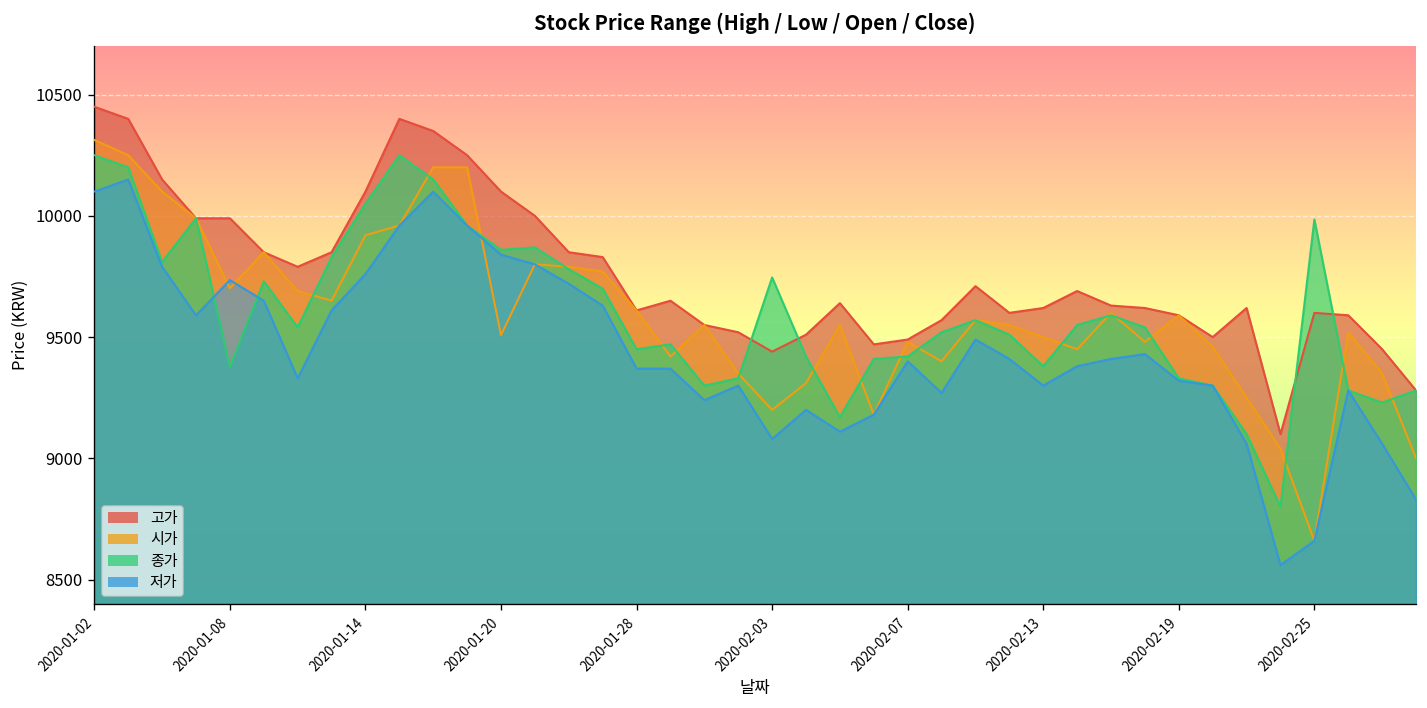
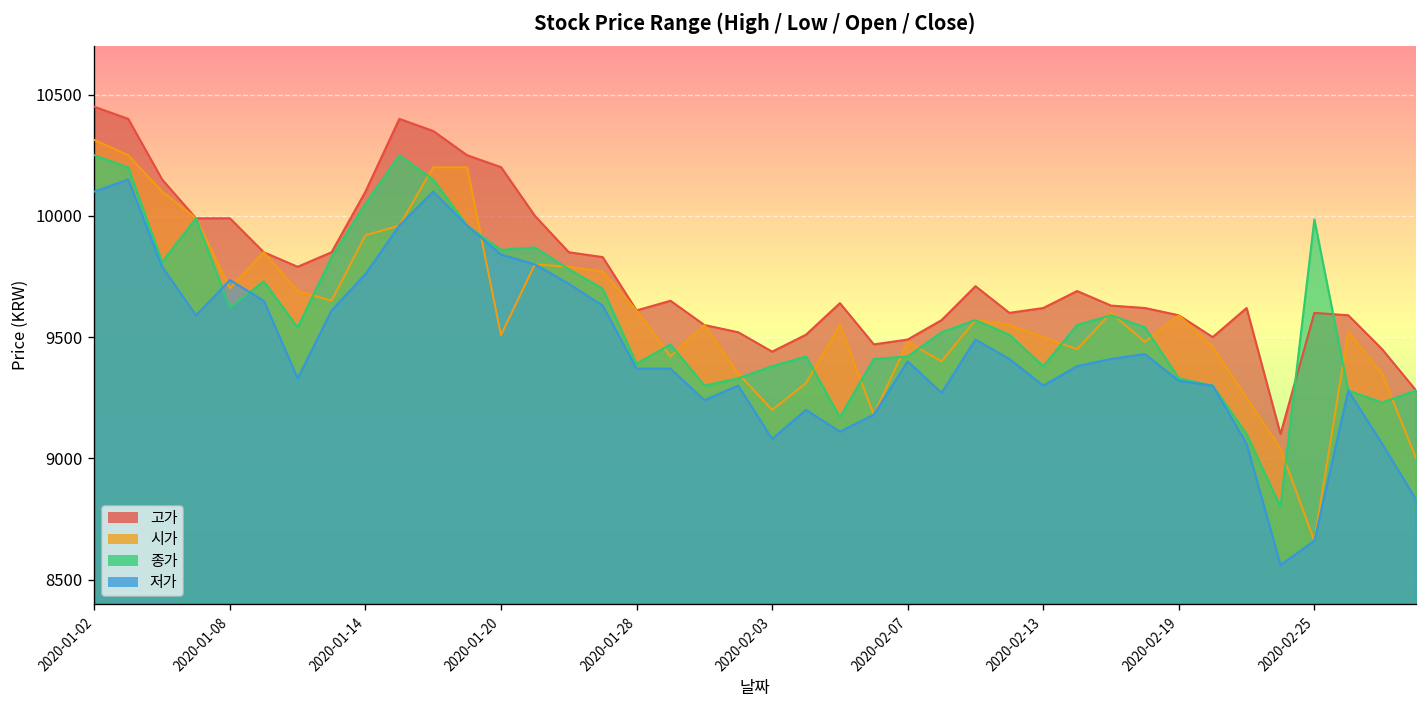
종가, 2020-01-08: 9380 -> 9620
고가, 2020-01-20: 10100 -> 10200
종가, 2020-01-28: 9450 -> 9390
종가, 2020-02-03: 9750 -> 9380
